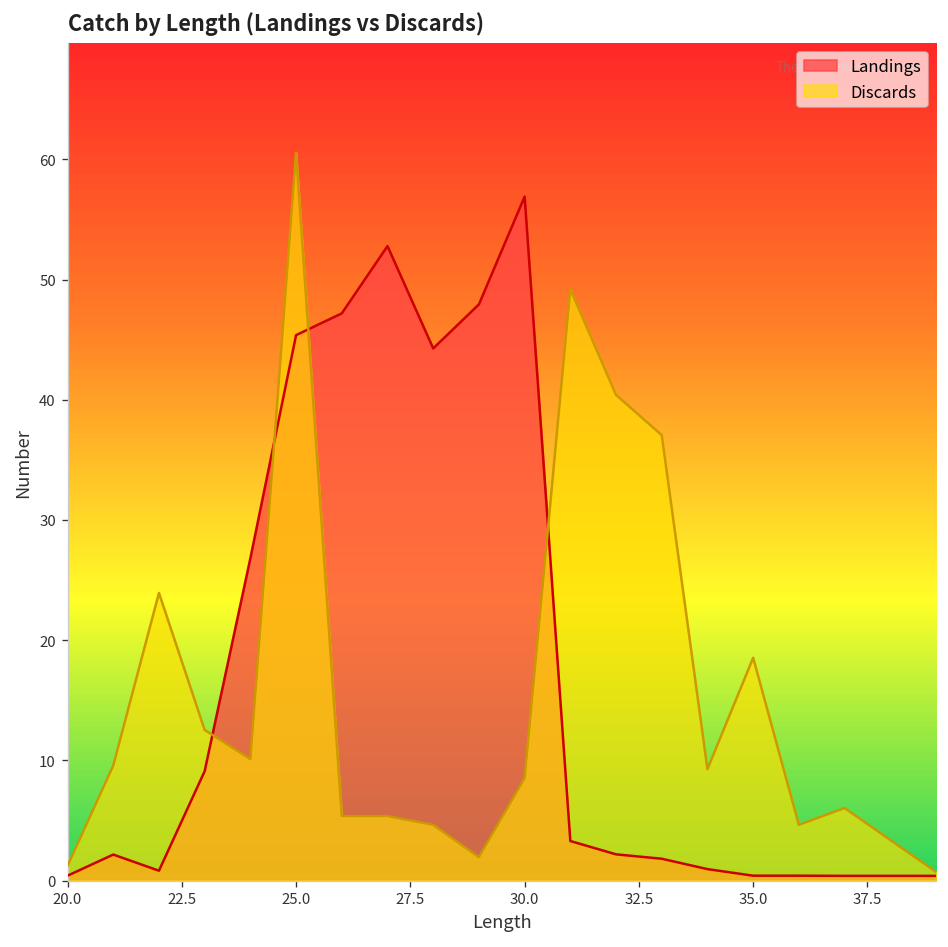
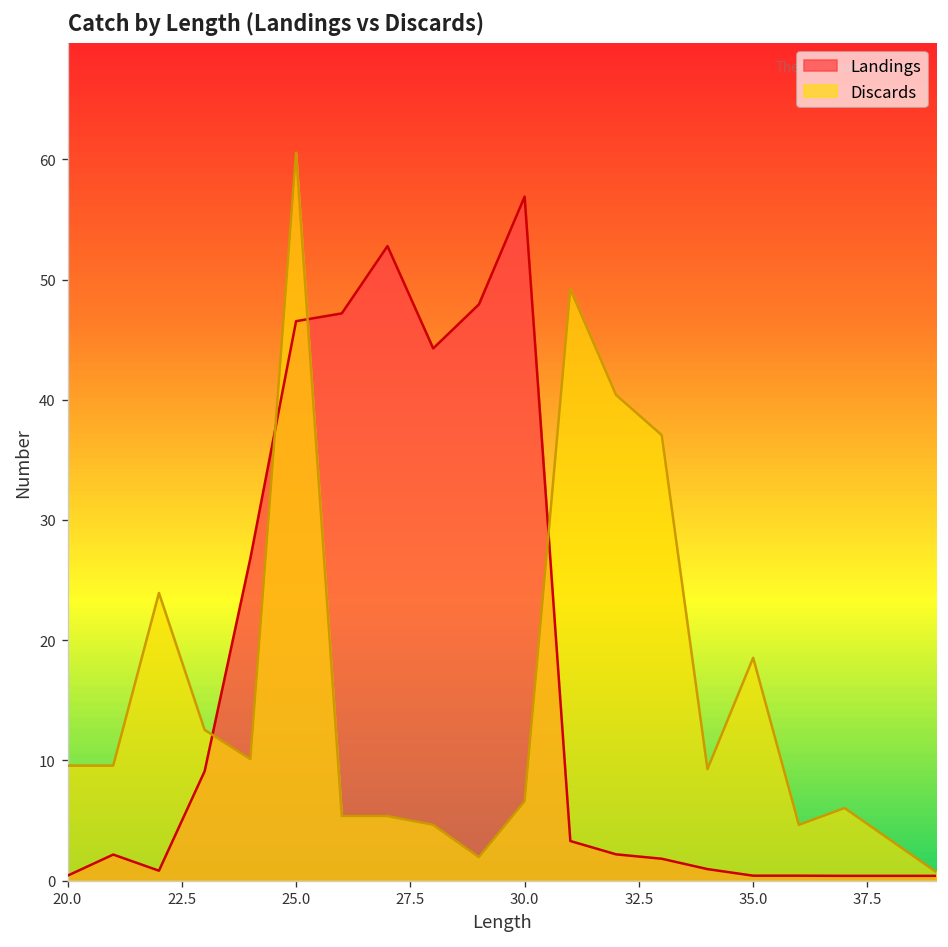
Discards, 20.0: 1.2 -> 9.6
Landings, 25.0: 45.4 -> 46.5
Discards, 30.0: 8.5 -> 6.6
